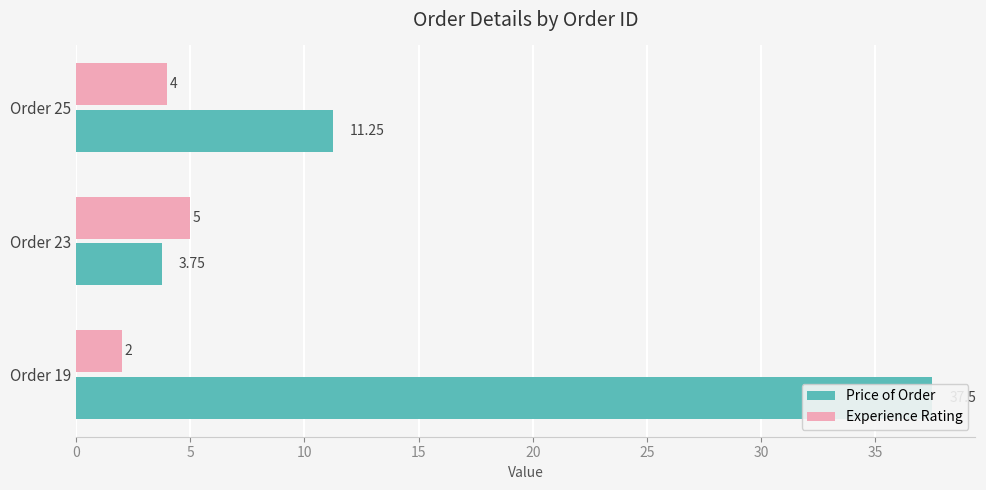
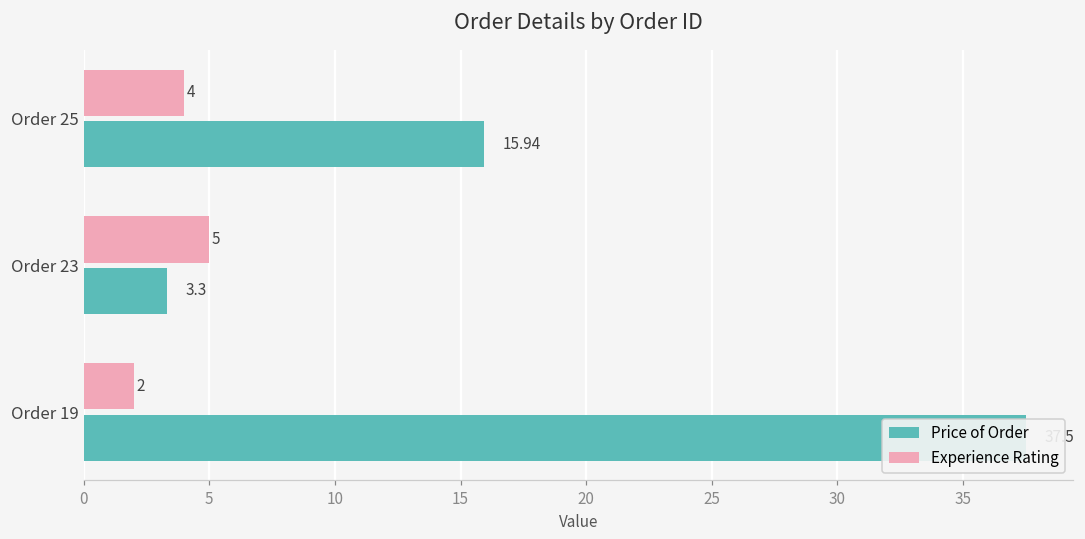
Price of Order, Order 25: 11.25 -> 15.94
Price of Order, Order 23: 3.75 -> 3.3
